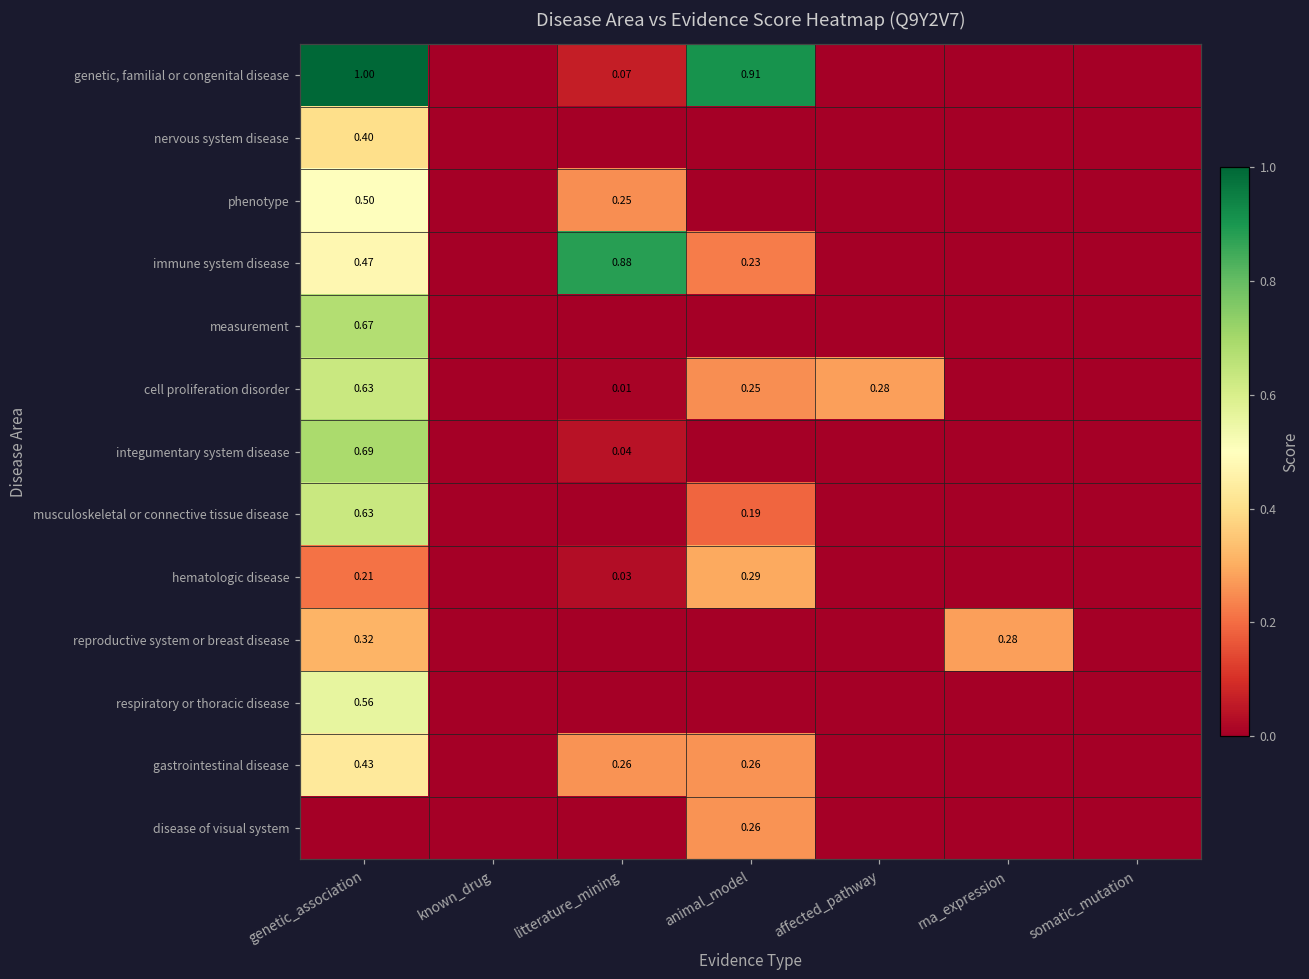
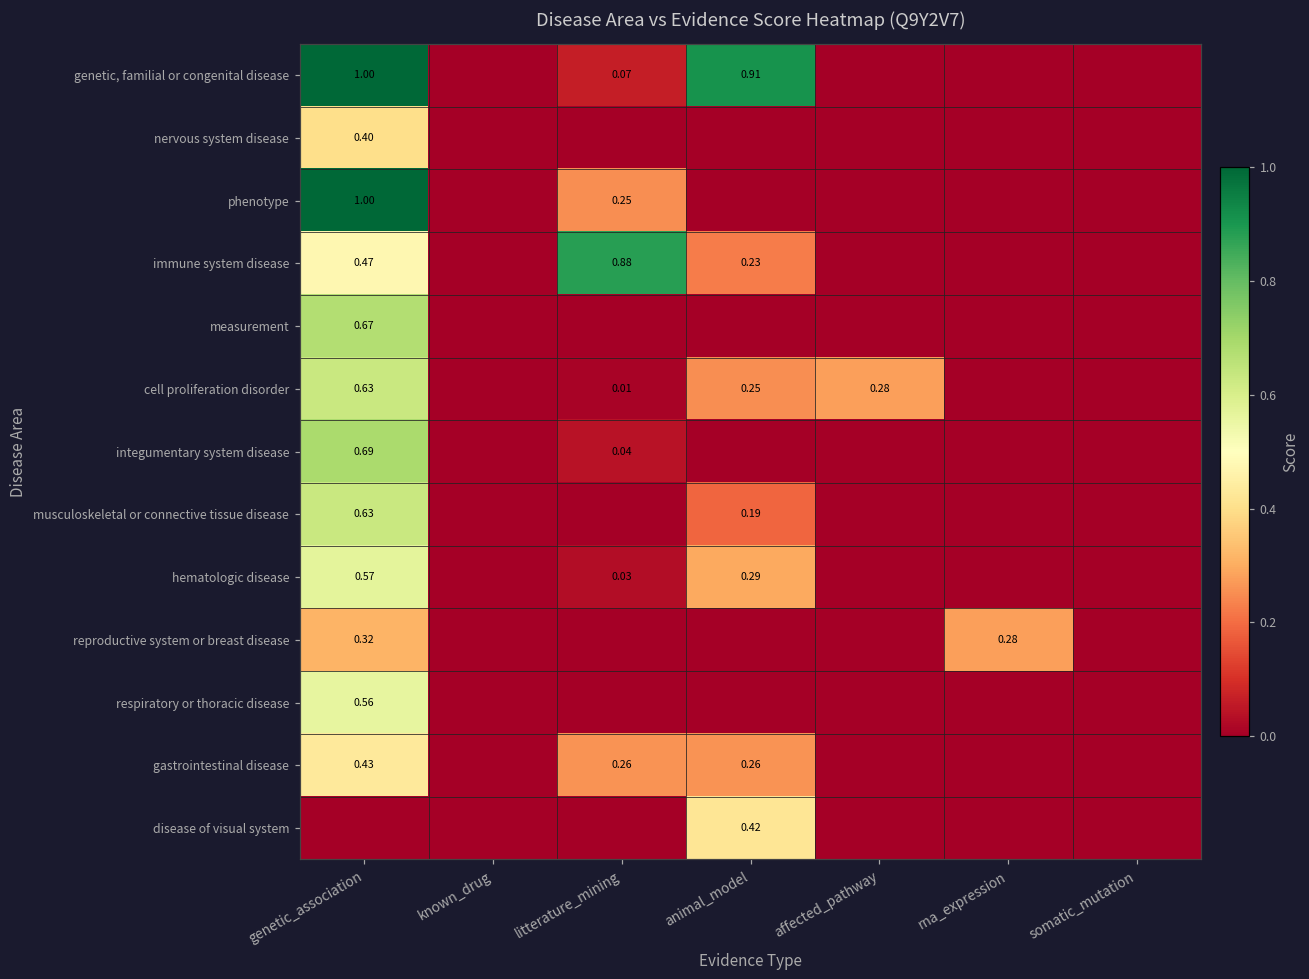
phenotype, genetic_association: 0.50 -> 1.00
hematologic disease, genetic_association: 0.21 -> 0.57
disease of visual system, animal_model: 0.26 -> 0.42
